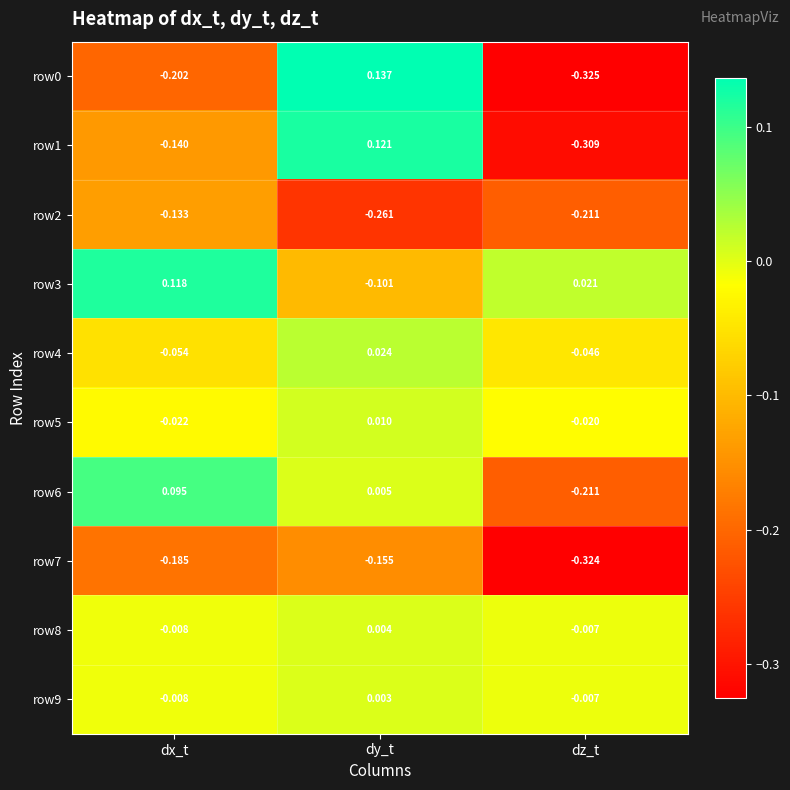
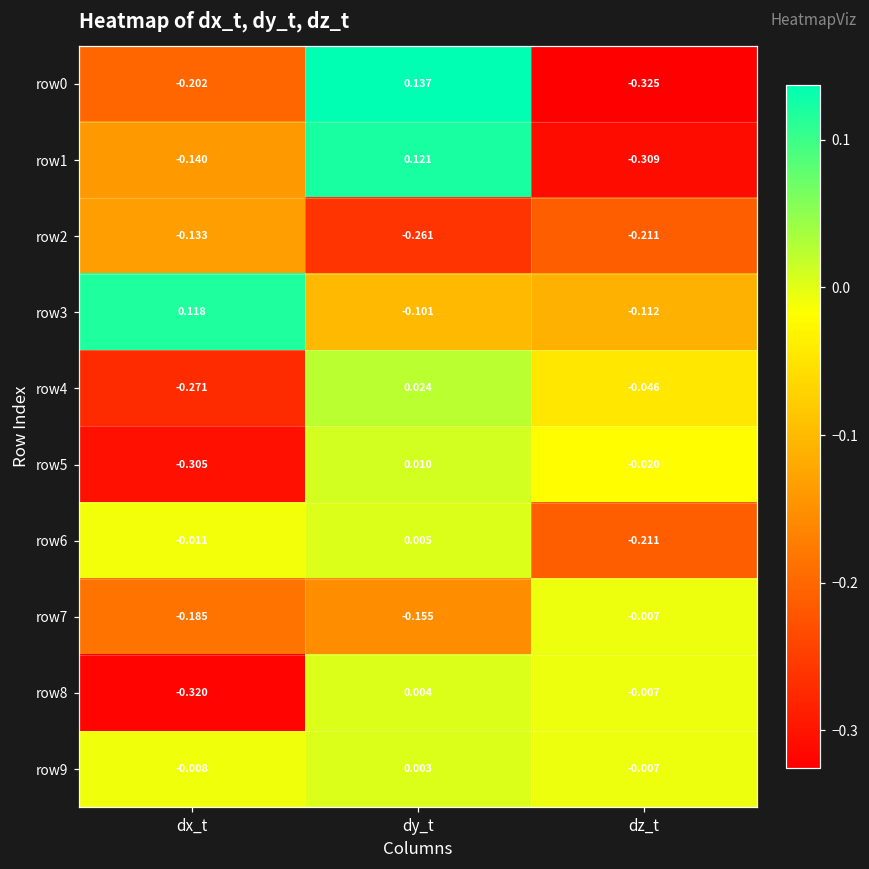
row3, dz_t: 0.021 -> -0.112
row4, dx_t: -0.054 -> -0.271
row5, dx_t: -0.022 -> -0.305
row6, dx_t: 0.095 -> -0.011
row7, dz_t: -0.324 -> -0.007
row8, dx_t: -0.008 -> -0.320
